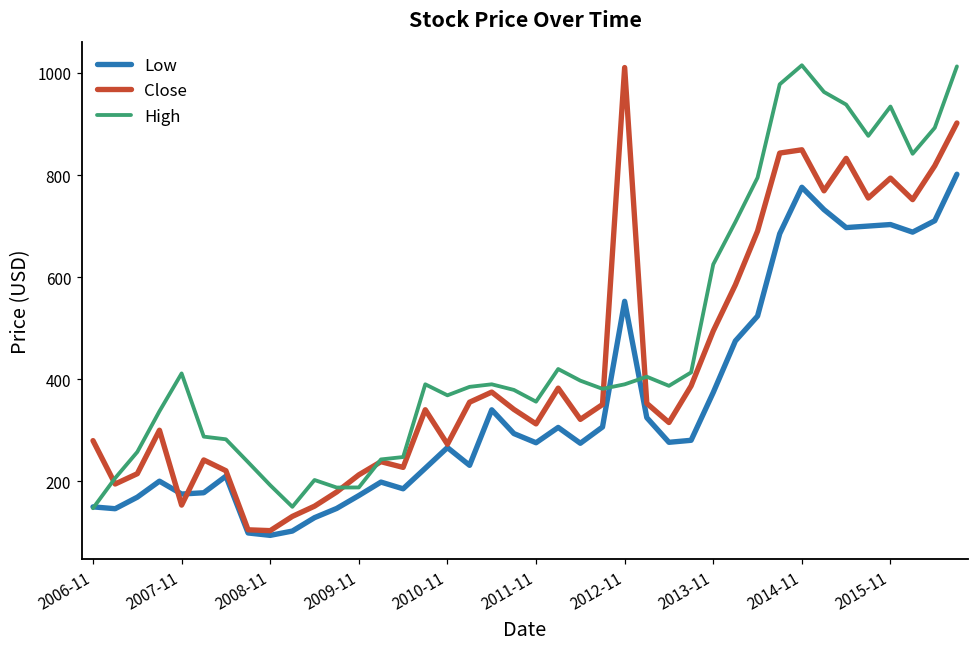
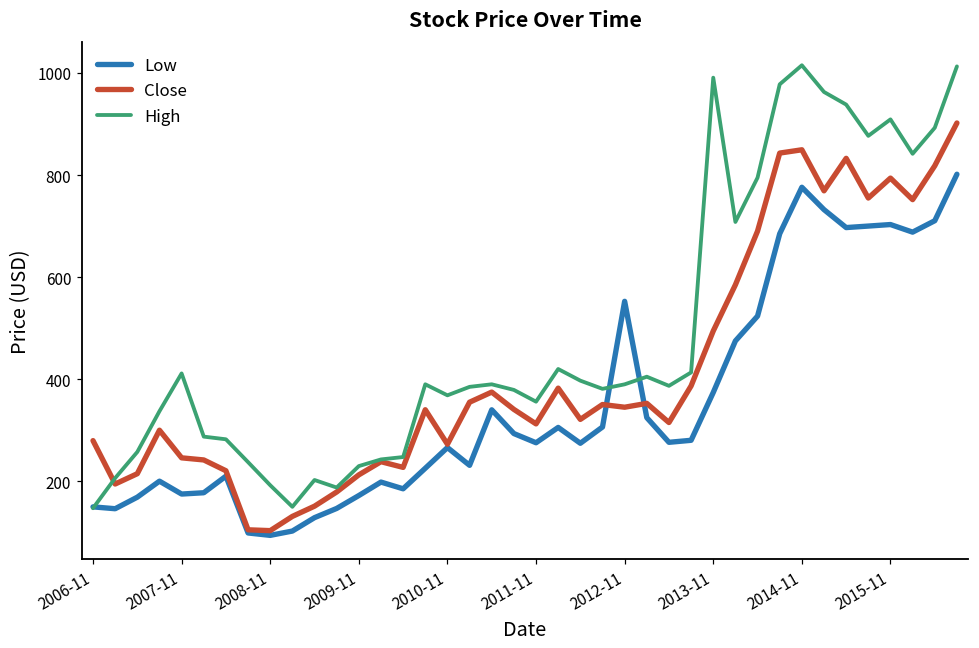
Close, 2007-11: 150 -> 250
High, 2009-11: 190 -> 230
Close, 2012-11: 1010 -> 350
High, 2013-11: 630 -> 990
High, 2015-11: 930 -> 910
